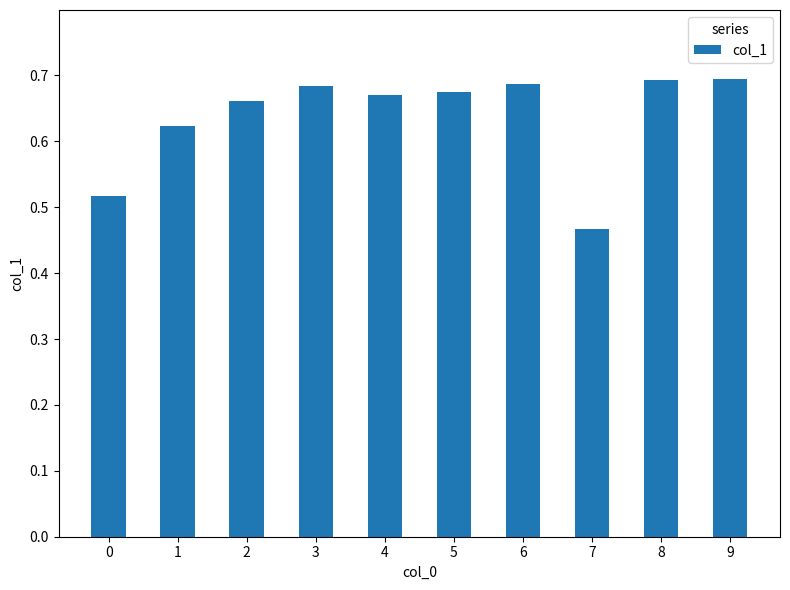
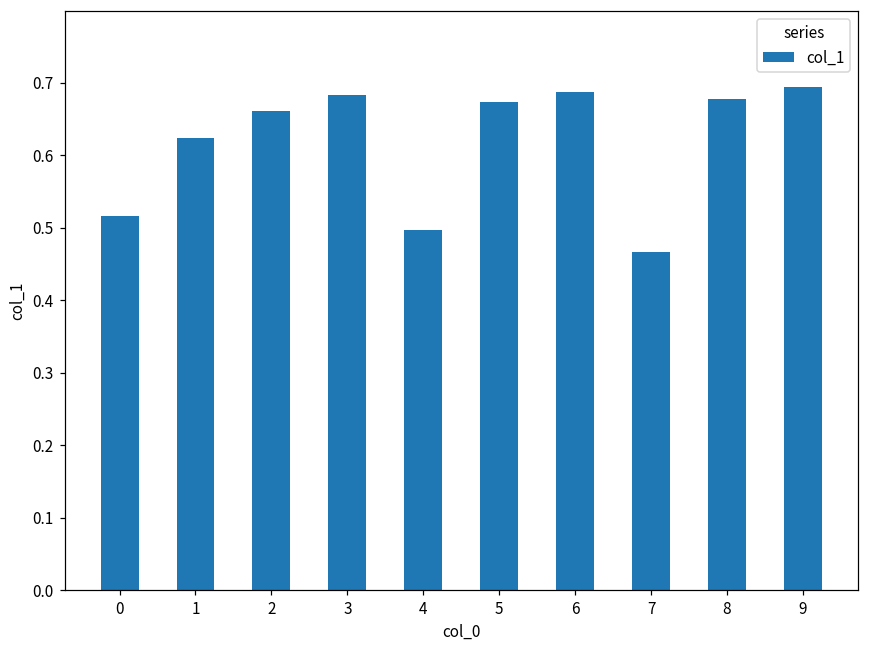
4: 0.67 -> 0.50
8: 0.69 -> 0.68
